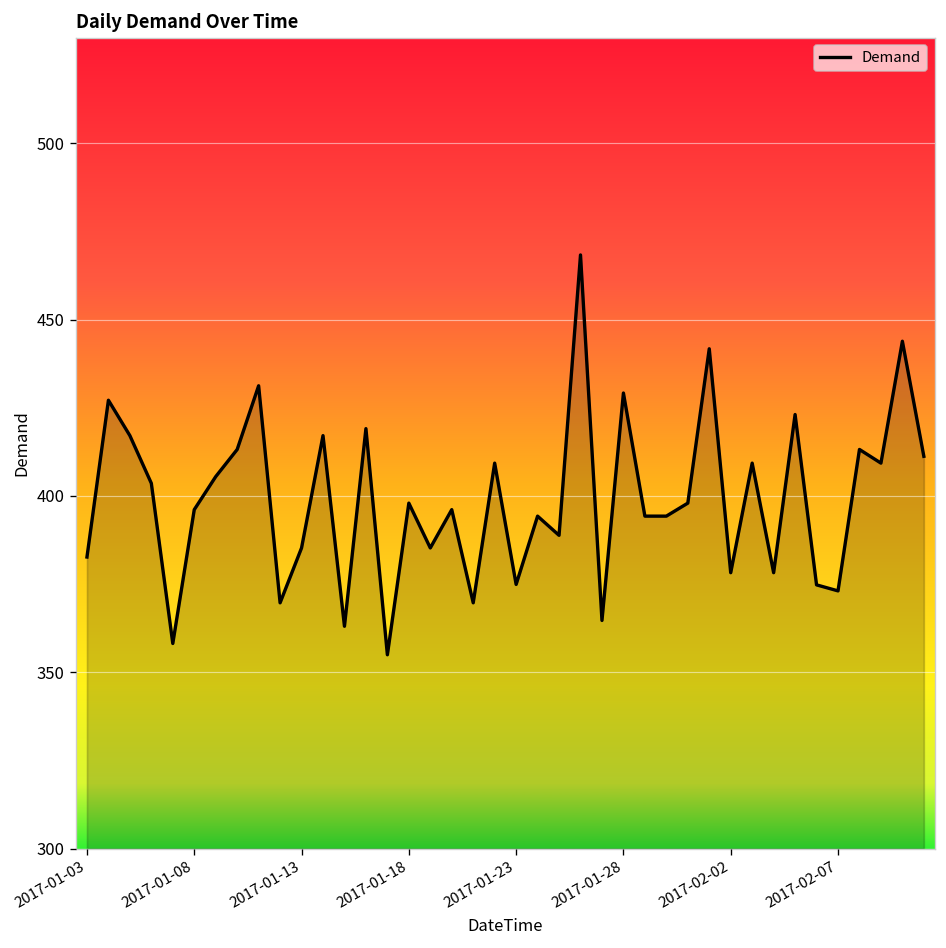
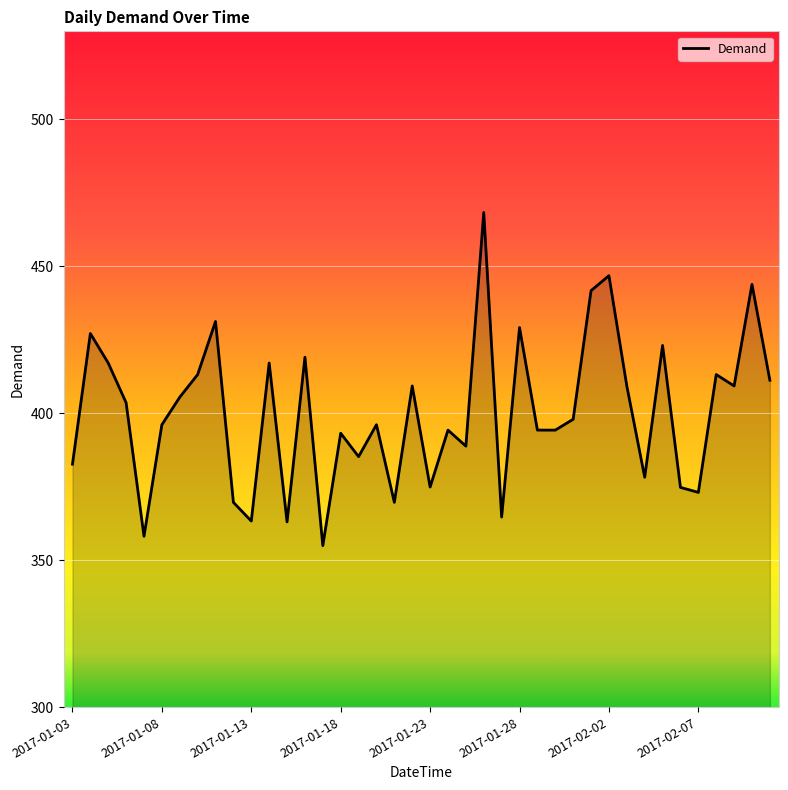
2017-01-13: 385 -> 363
2017-01-18: 398 -> 393
2017-02-02: 378 -> 447
